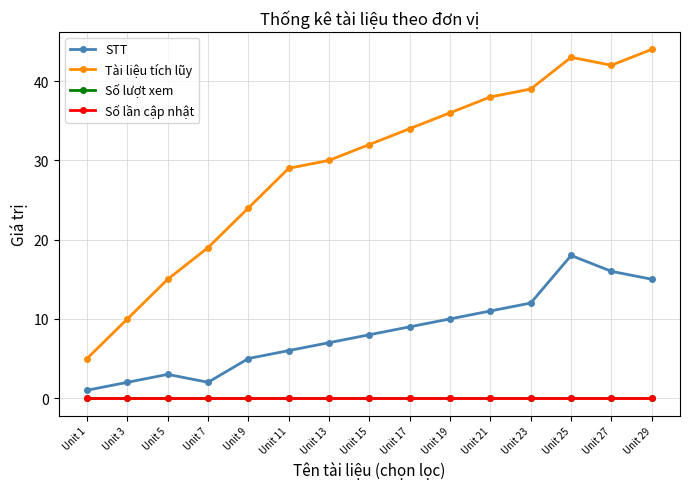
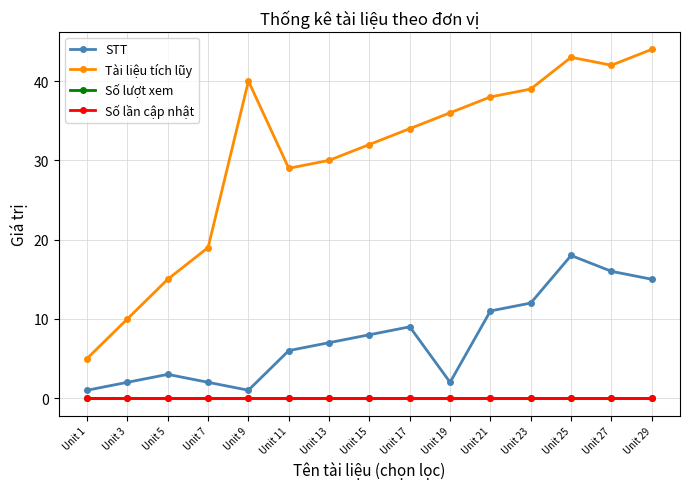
STT, Unit 9: 5 -> 1
Tài liệu tích lũy, Unit 9: 24 -> 40
STT, Unit 19: 10 -> 2
